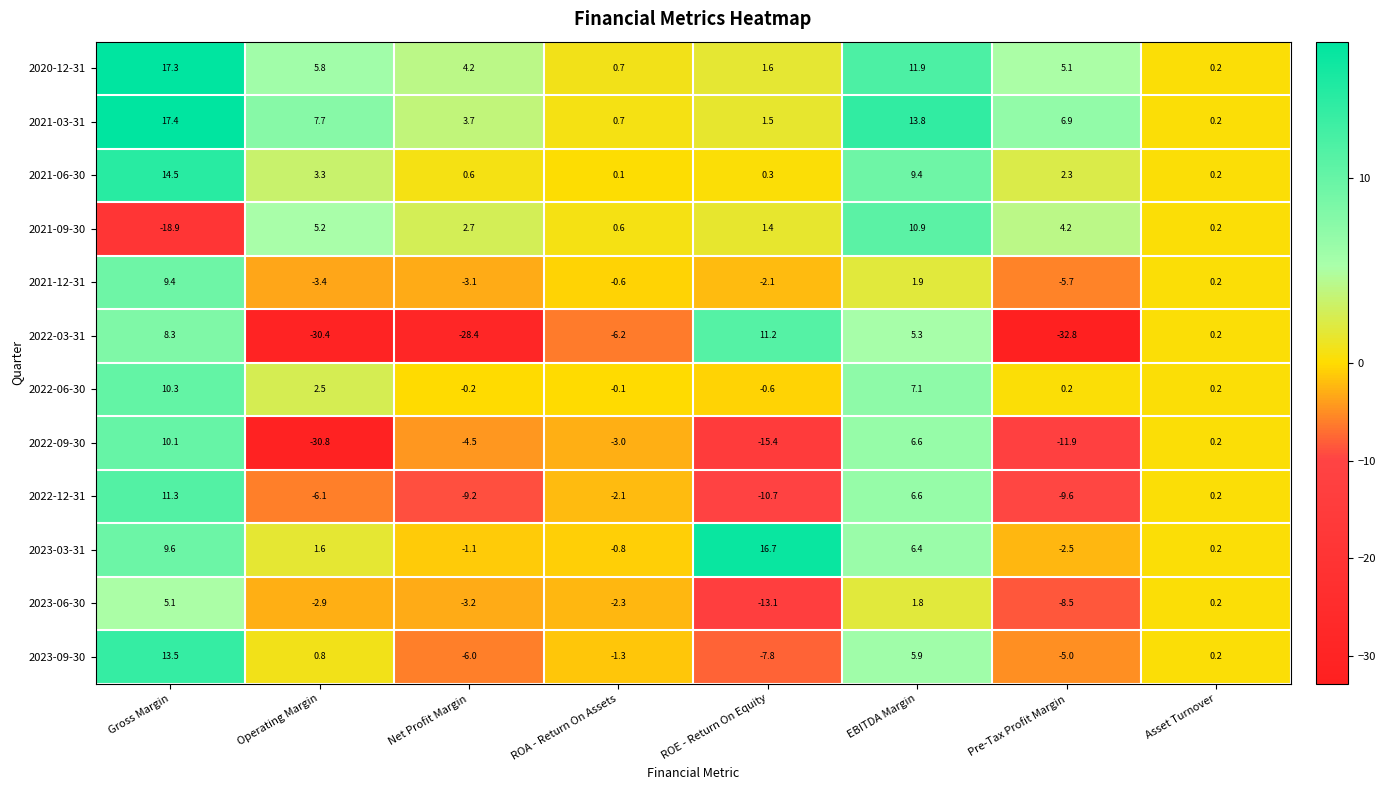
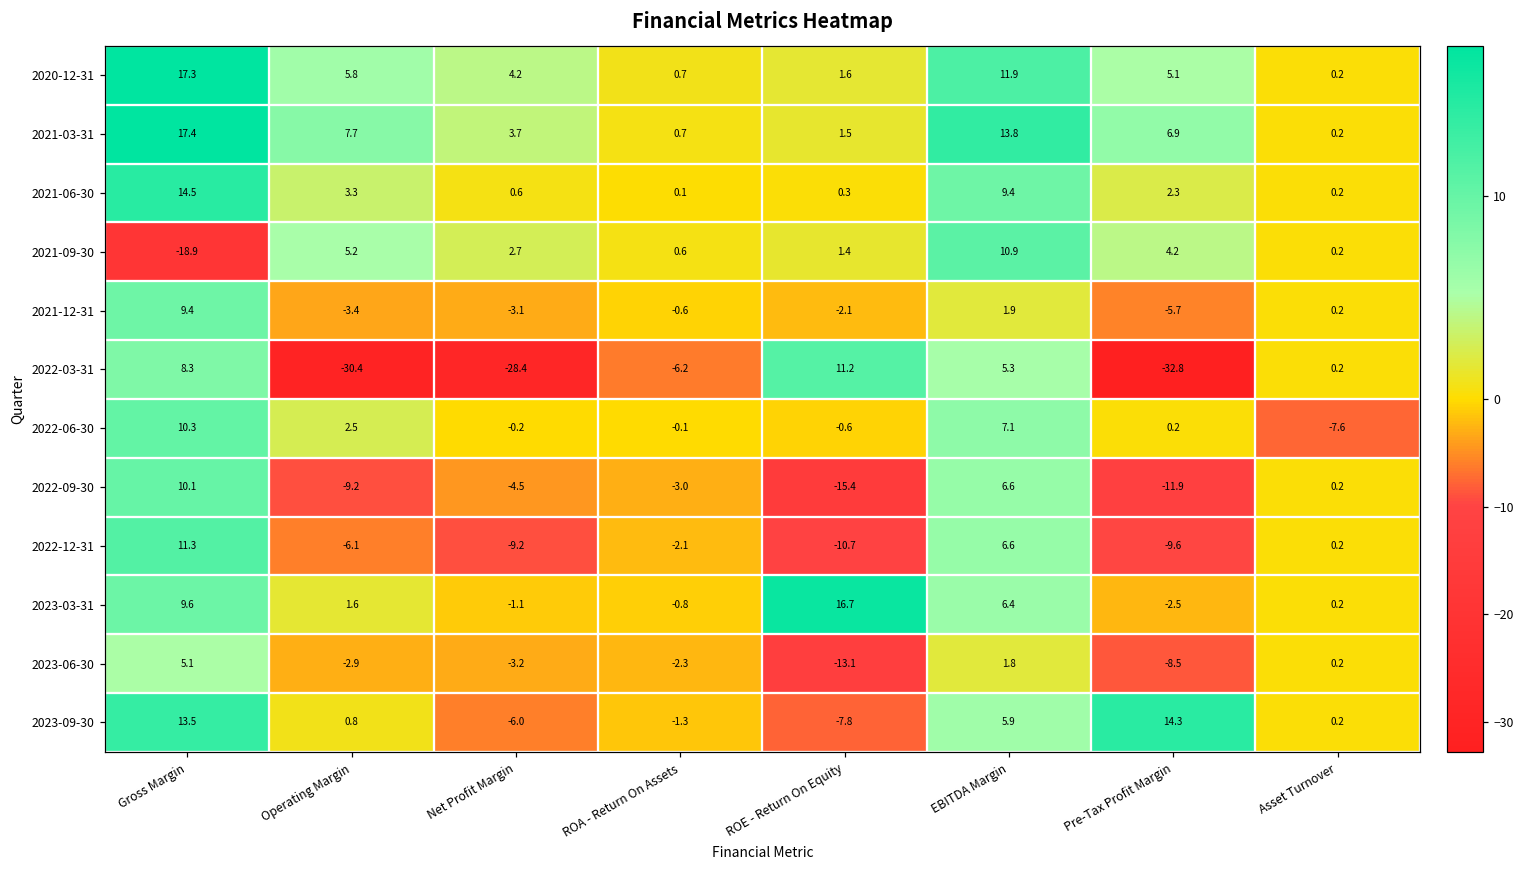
2022-06-30, Asset Turnover: 0.2 -> -7.6
2022-09-30, Operating Margin: -30.8 -> -9.2
2023-09-30, Pre-Tax Profit Margin: -5.0 -> 14.3
